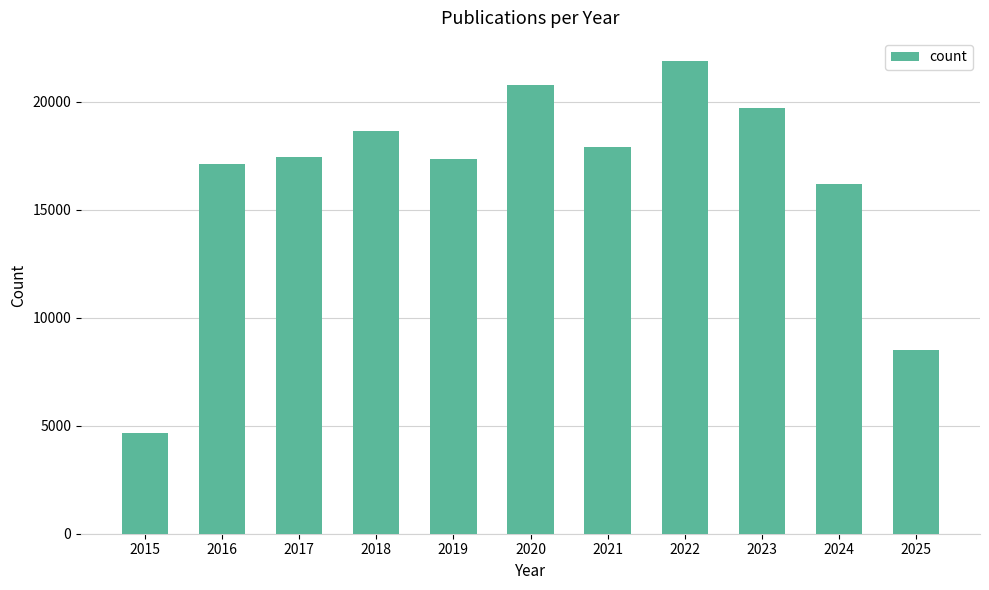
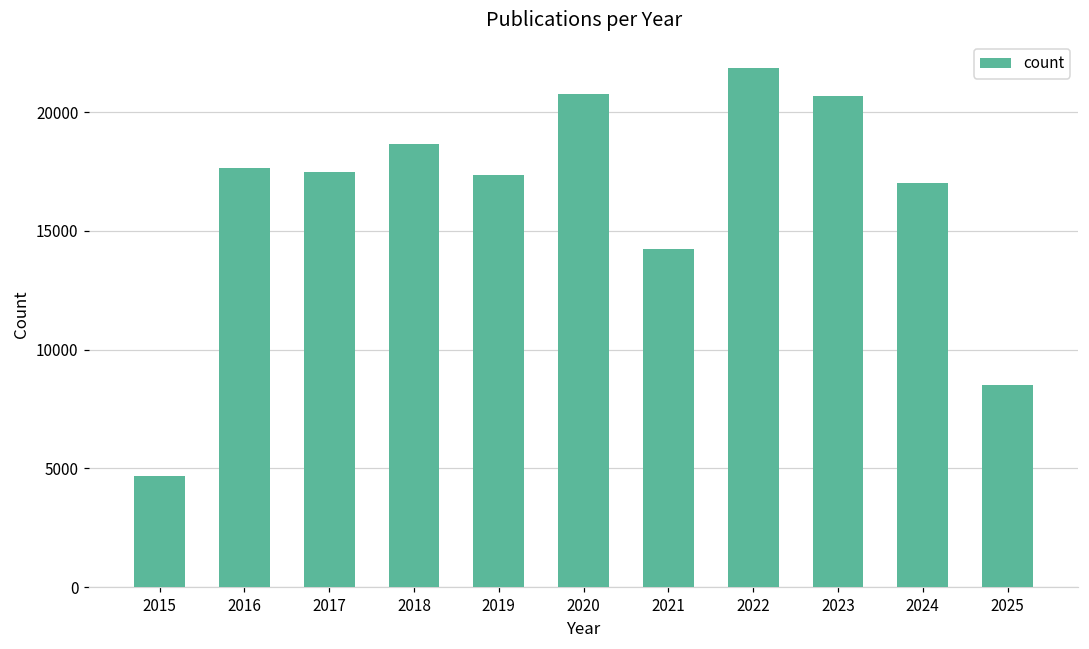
2016: 17100 -> 17700
2021: 17900 -> 14200
2023: 19700 -> 20700
2024: 16200 -> 17000
